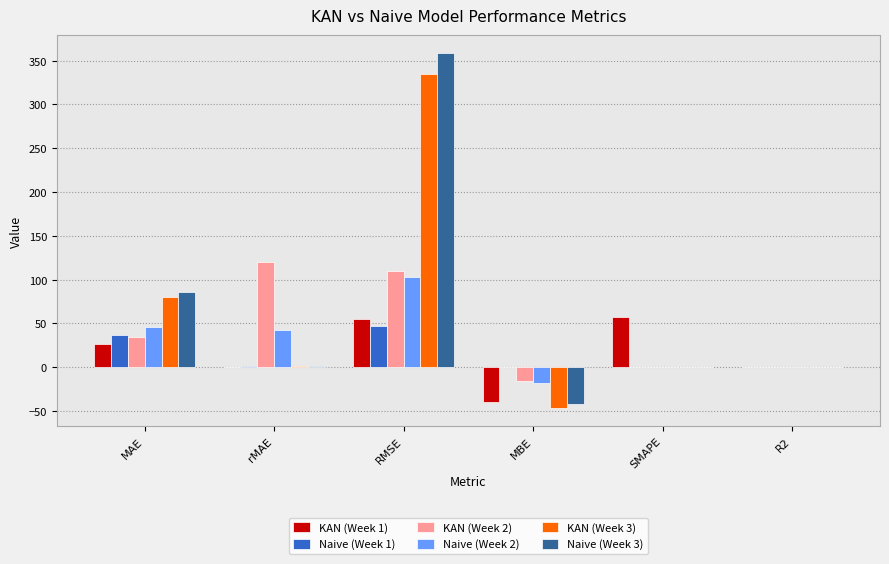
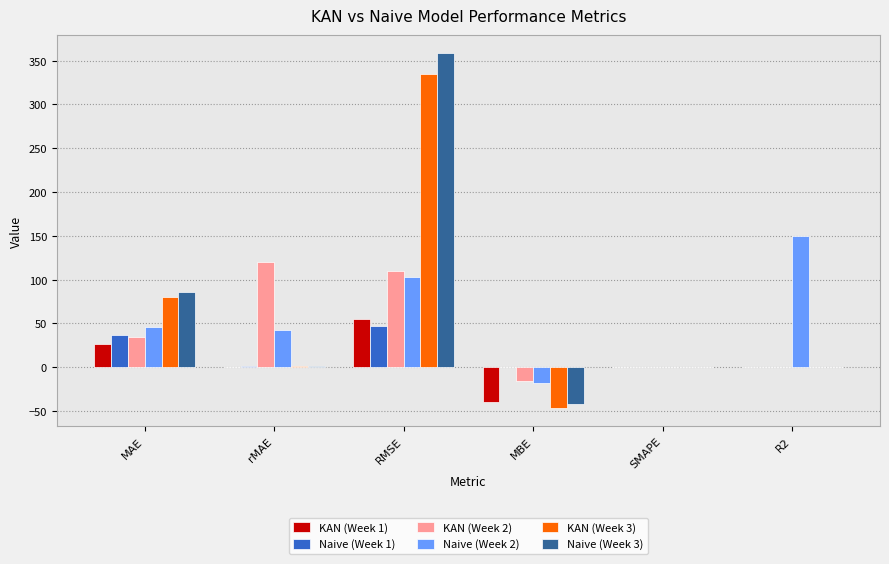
KAN (Week 1), SMAPE: 60 -> 0
Naive (Week 2), R2: 0 -> 150
